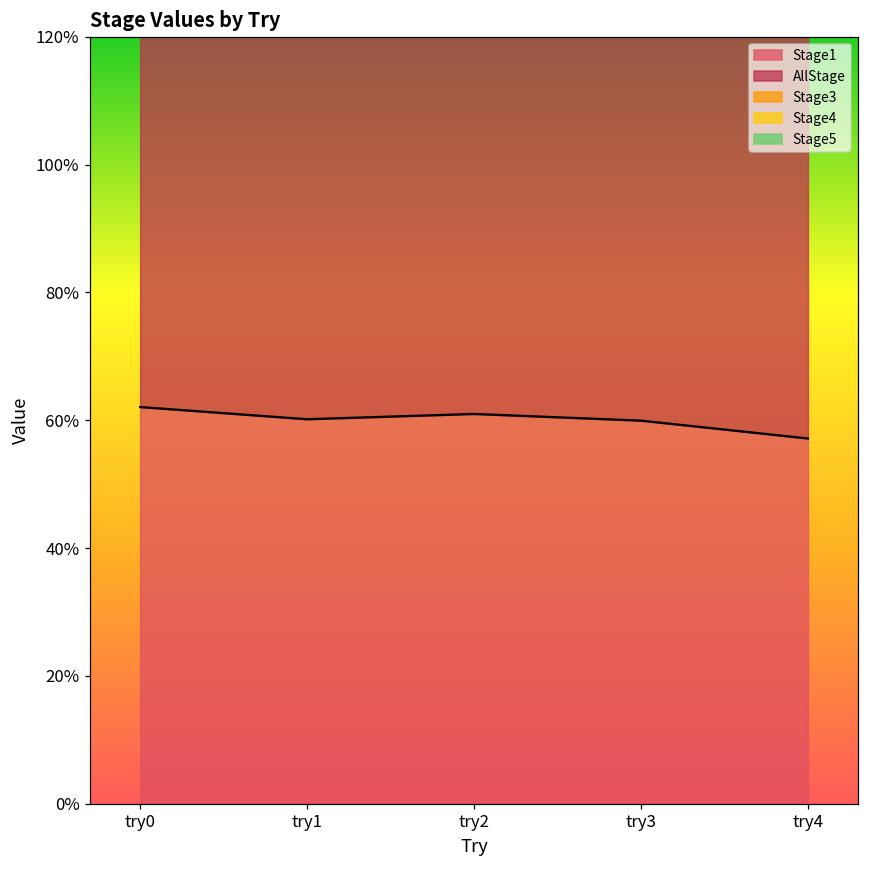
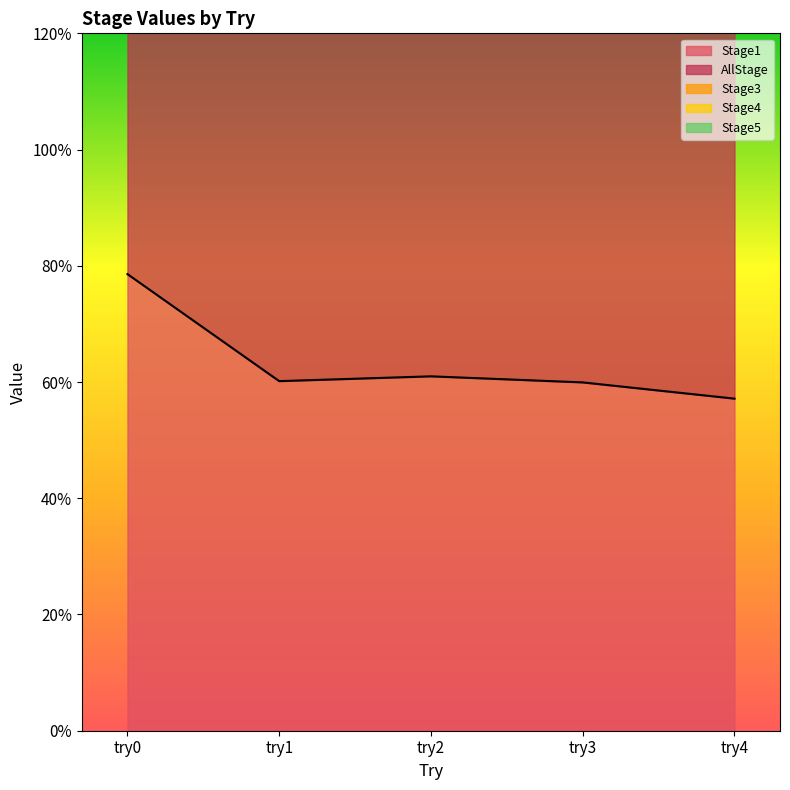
Stage1, try0: 62% -> 79%
